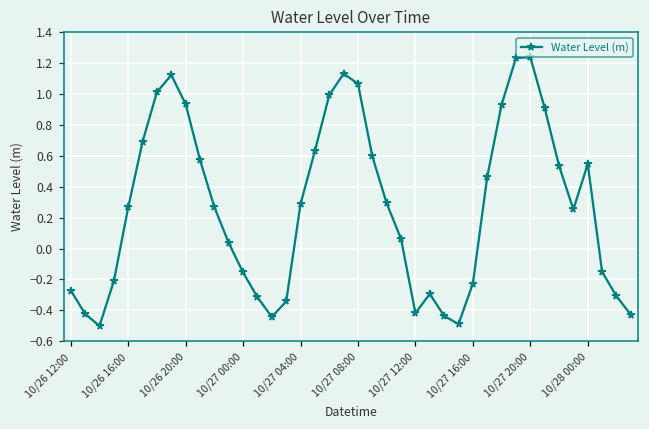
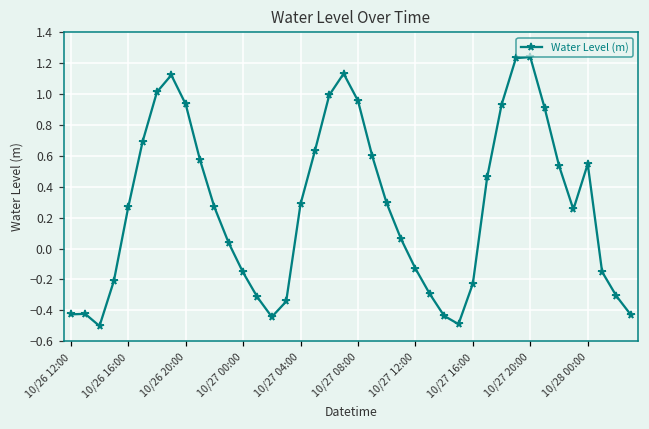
10/26 12:00: -0.27 -> -0.43
10/27 08:00: 1.07 -> 0.96
10/27 12:00: -0.42 -> -0.13
